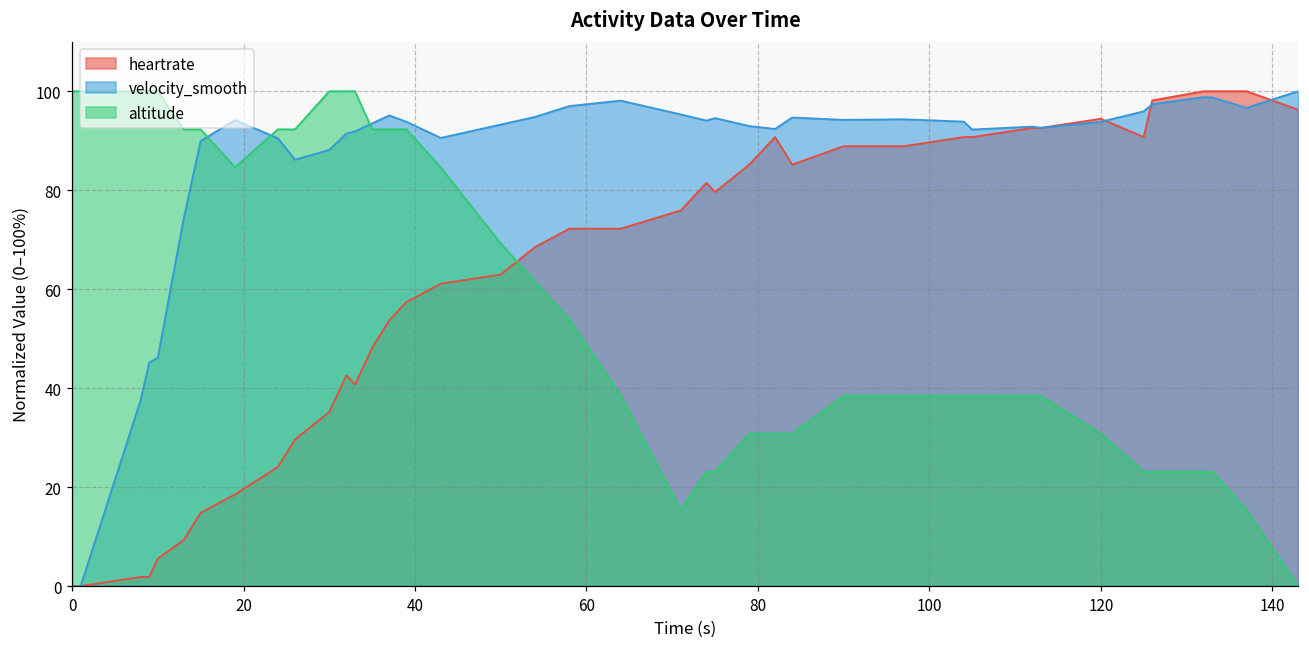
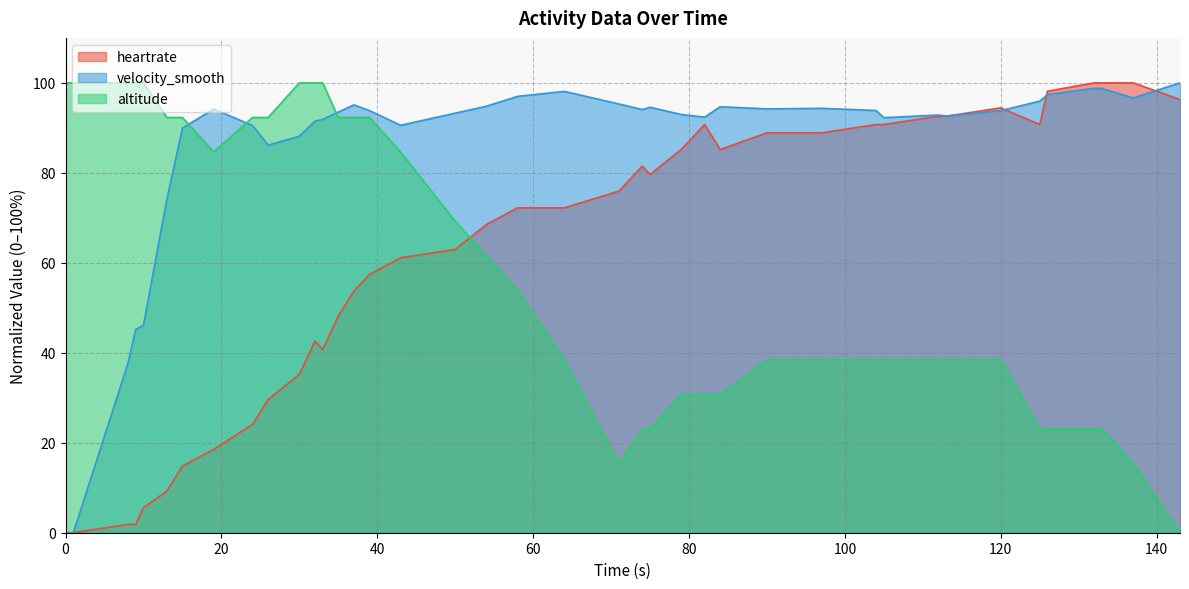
altitude, 120: 31 -> 38
